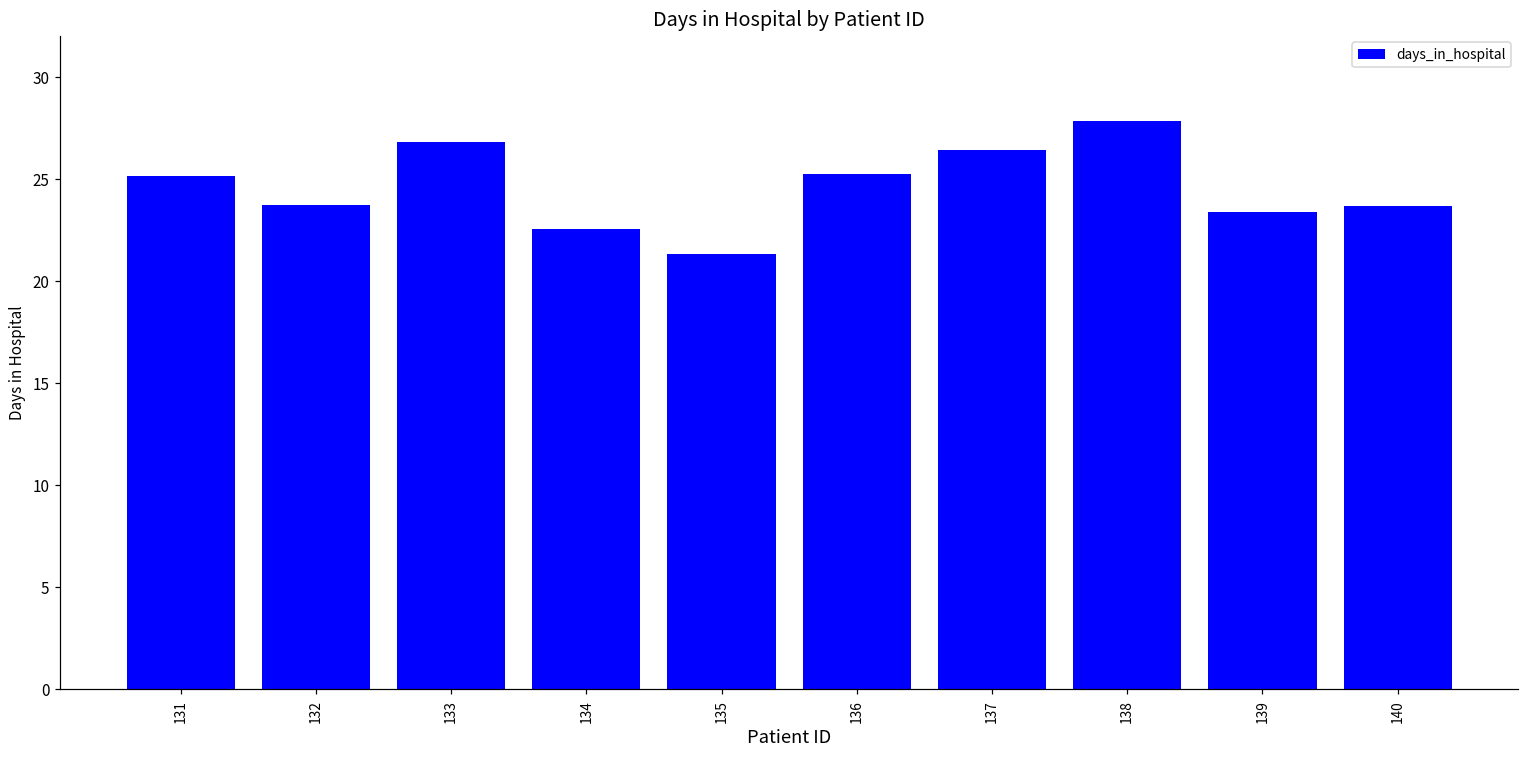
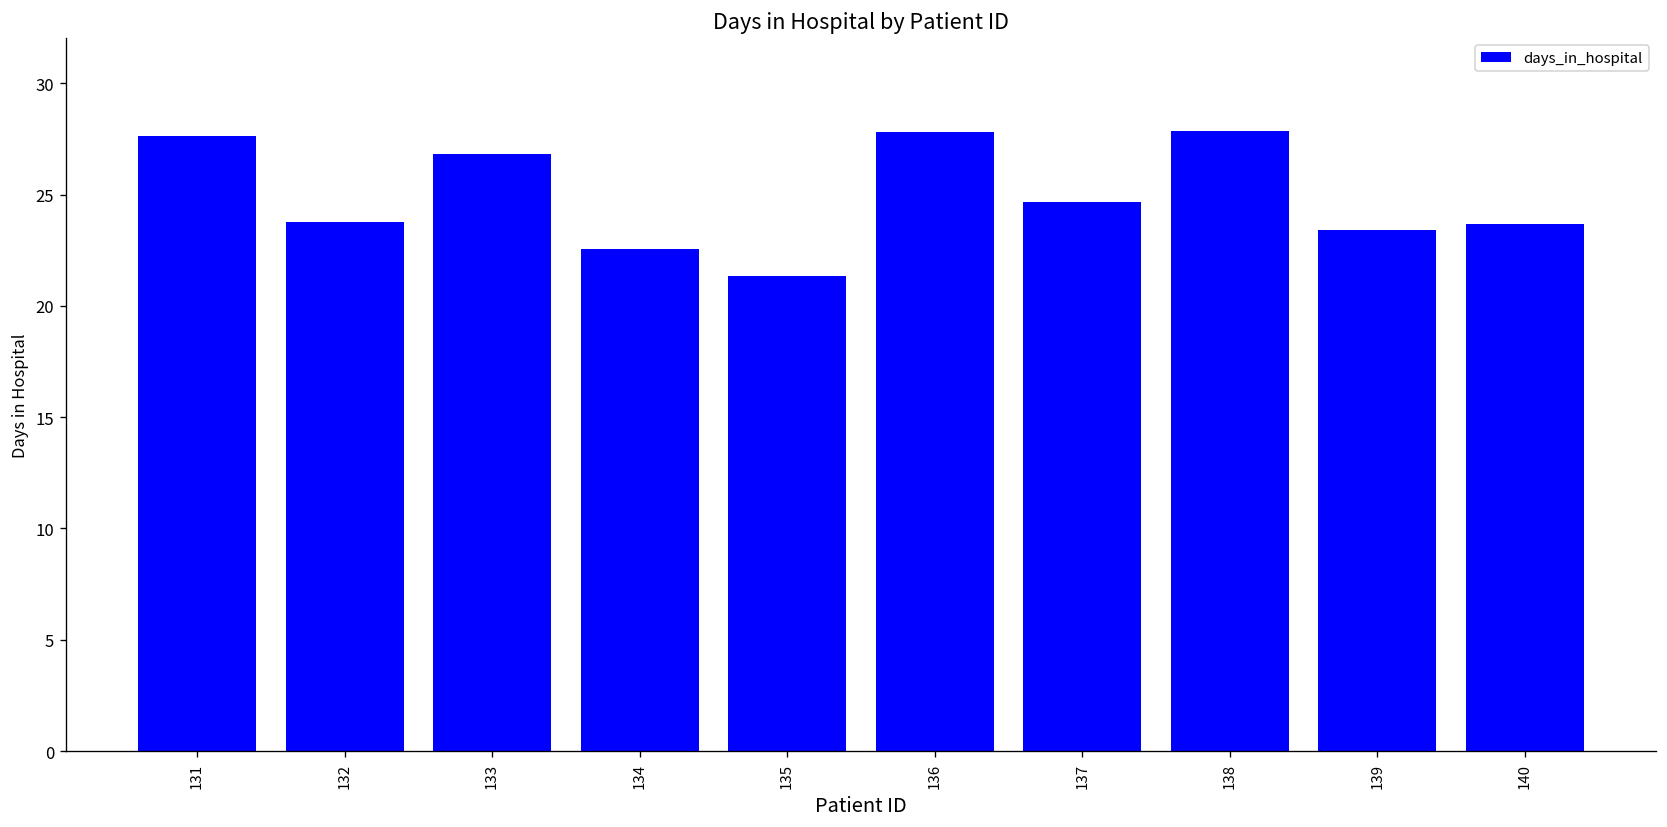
131: 25.2 -> 27.6
136: 25.3 -> 27.8
137: 26.5 -> 24.7
